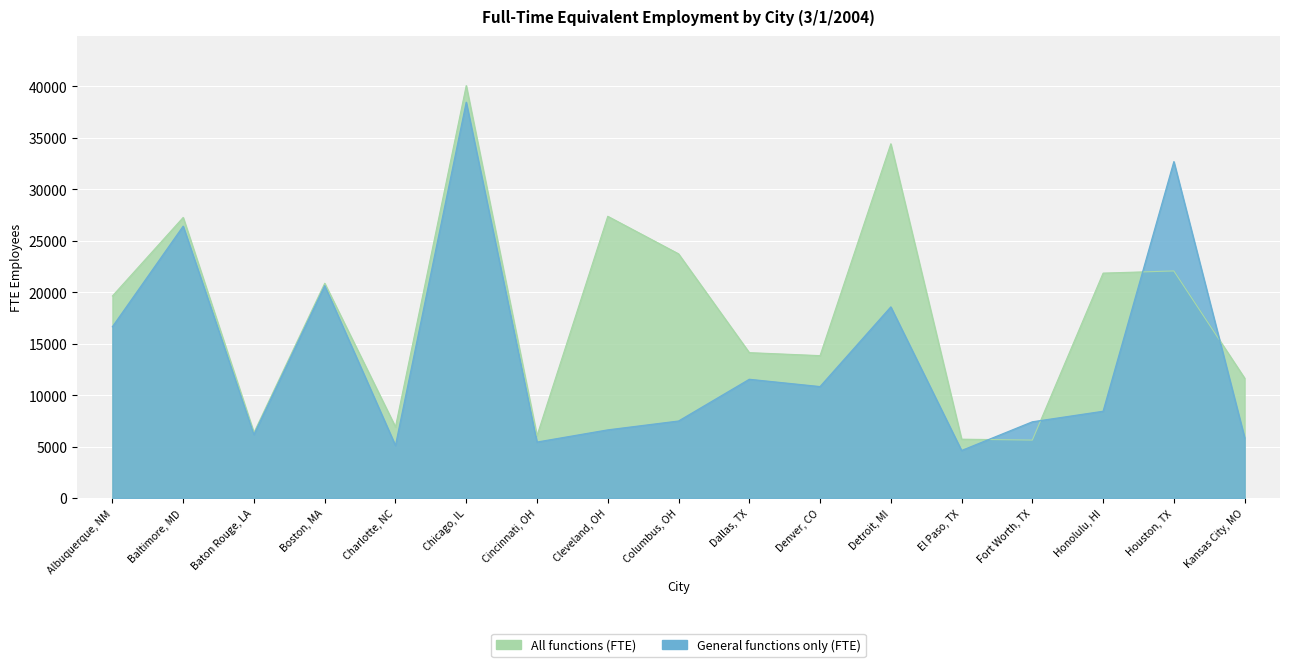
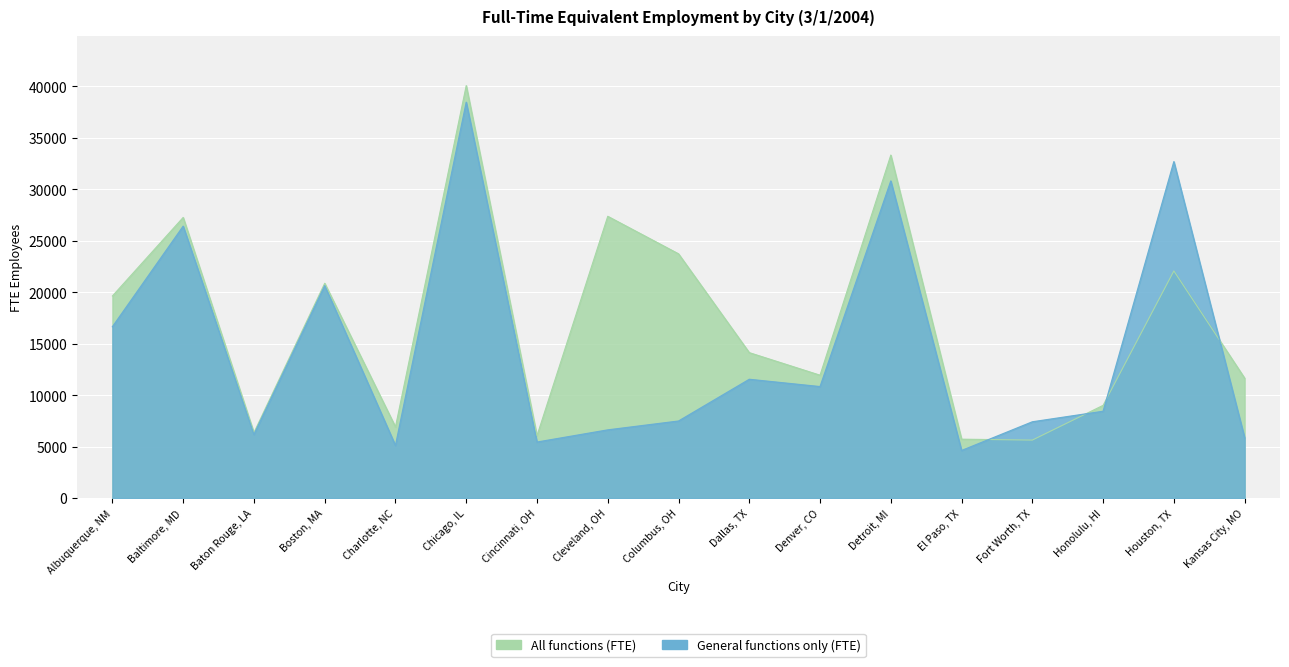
All functions (FTE), Denver, CO: 13800 -> 11900
All functions (FTE), Detroit, MI: 34400 -> 33300
General functions only (FTE), Detroit, MI: 18600 -> 30800
All functions (FTE), Honolulu, HI: 21900 -> 9000
